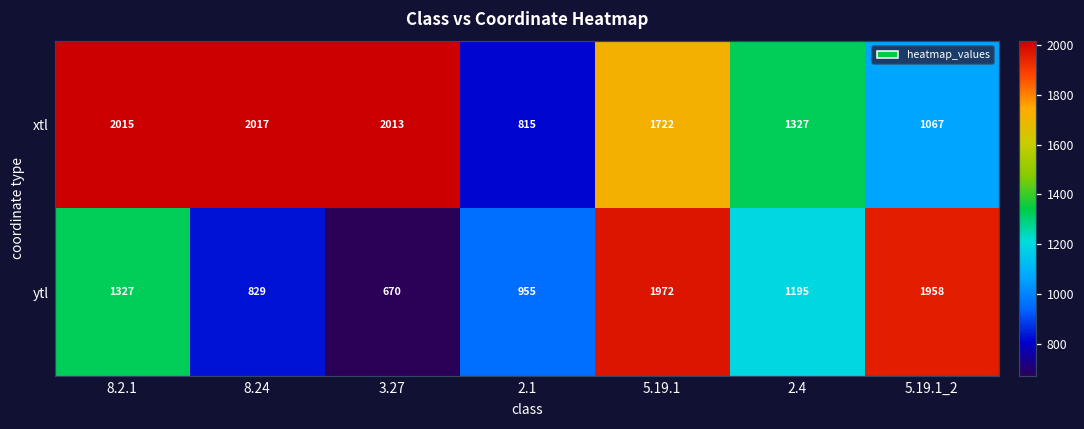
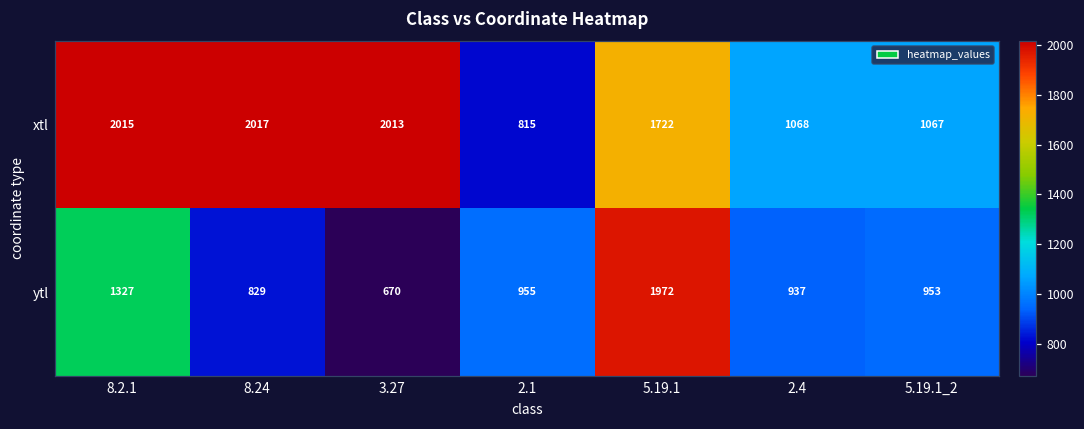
xtl, 2.4: 1327 -> 1068
ytl, 2.4: 1195 -> 937
ytl, 5.19.1_2: 1958 -> 953
